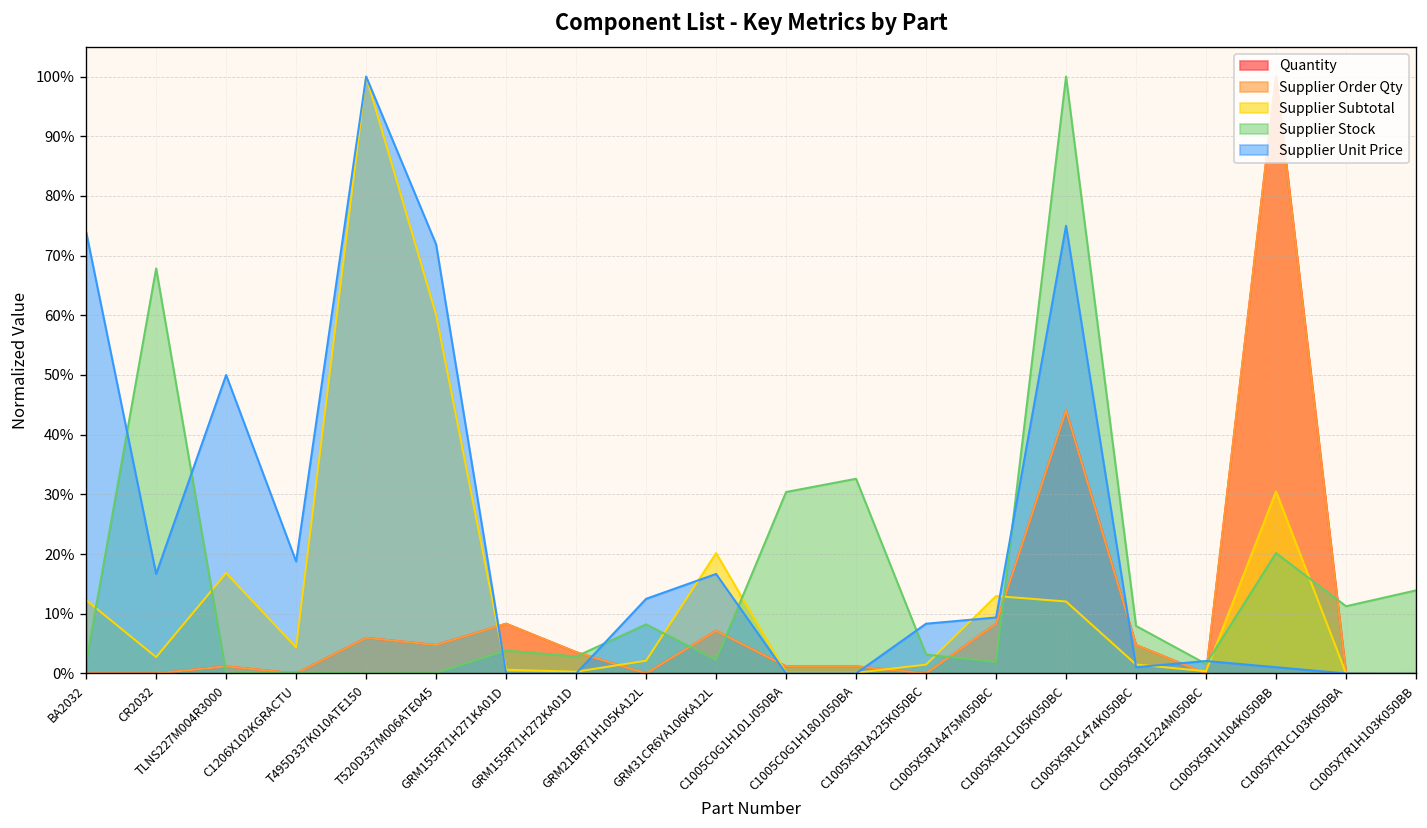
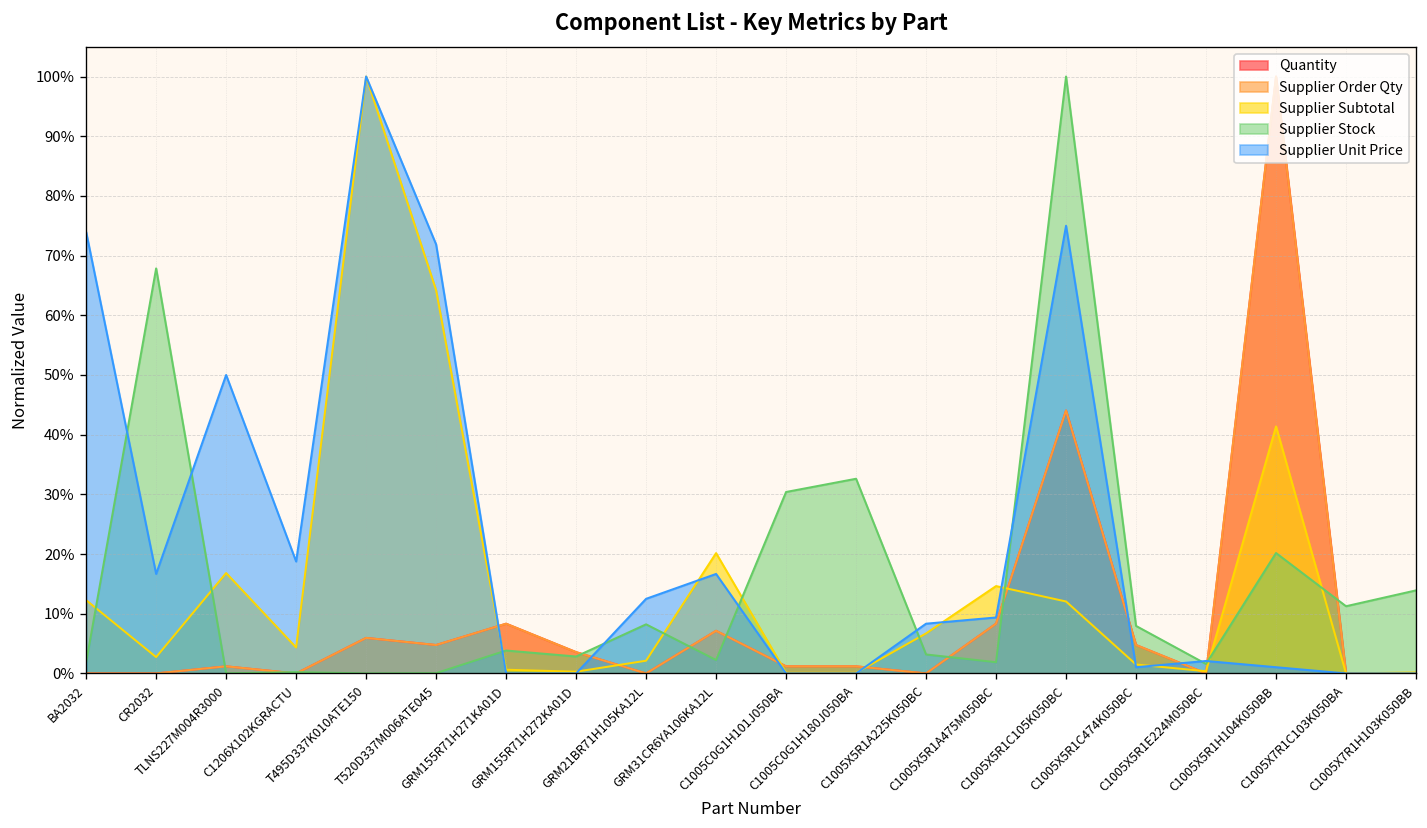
Supplier Subtotal, T520D337M006ATE045: 60% -> 64%
Supplier Subtotal, C1005X5R1A225K050BC: 1% -> 7%
Supplier Subtotal, C1005X5R1A475M050BC: 13% -> 15%
Supplier Subtotal, C1005X5R1H104K050BB: 30% -> 41%
